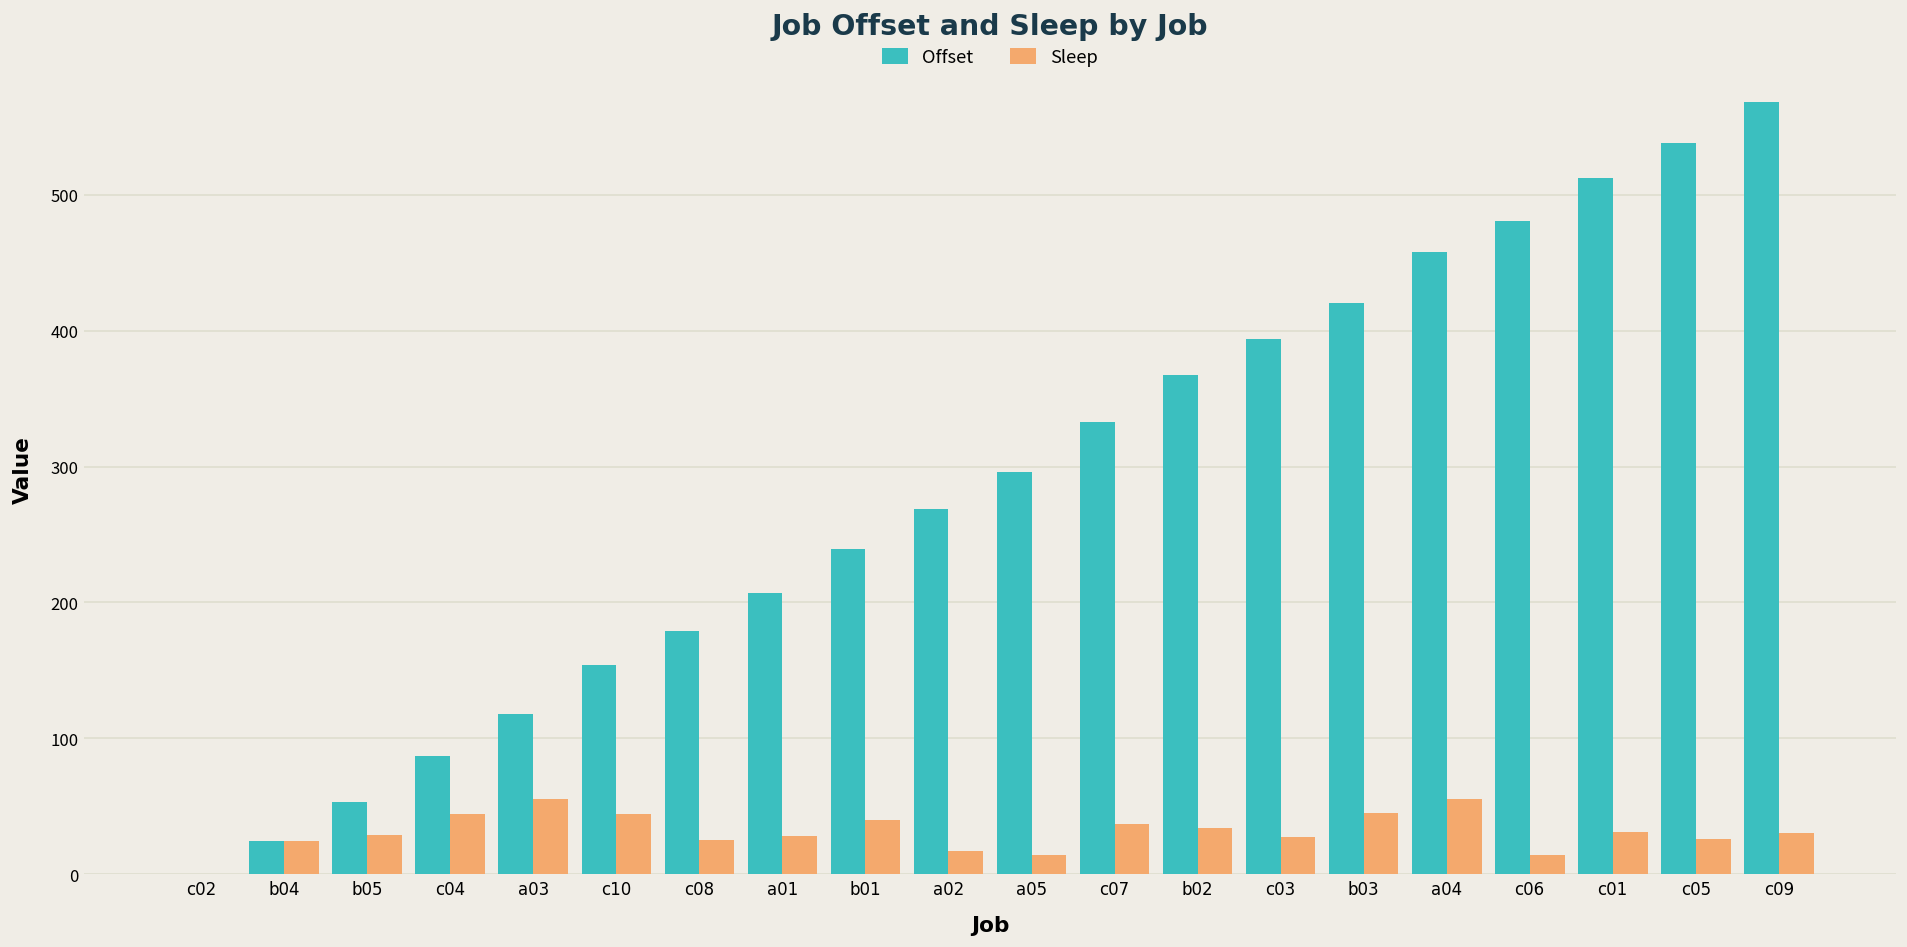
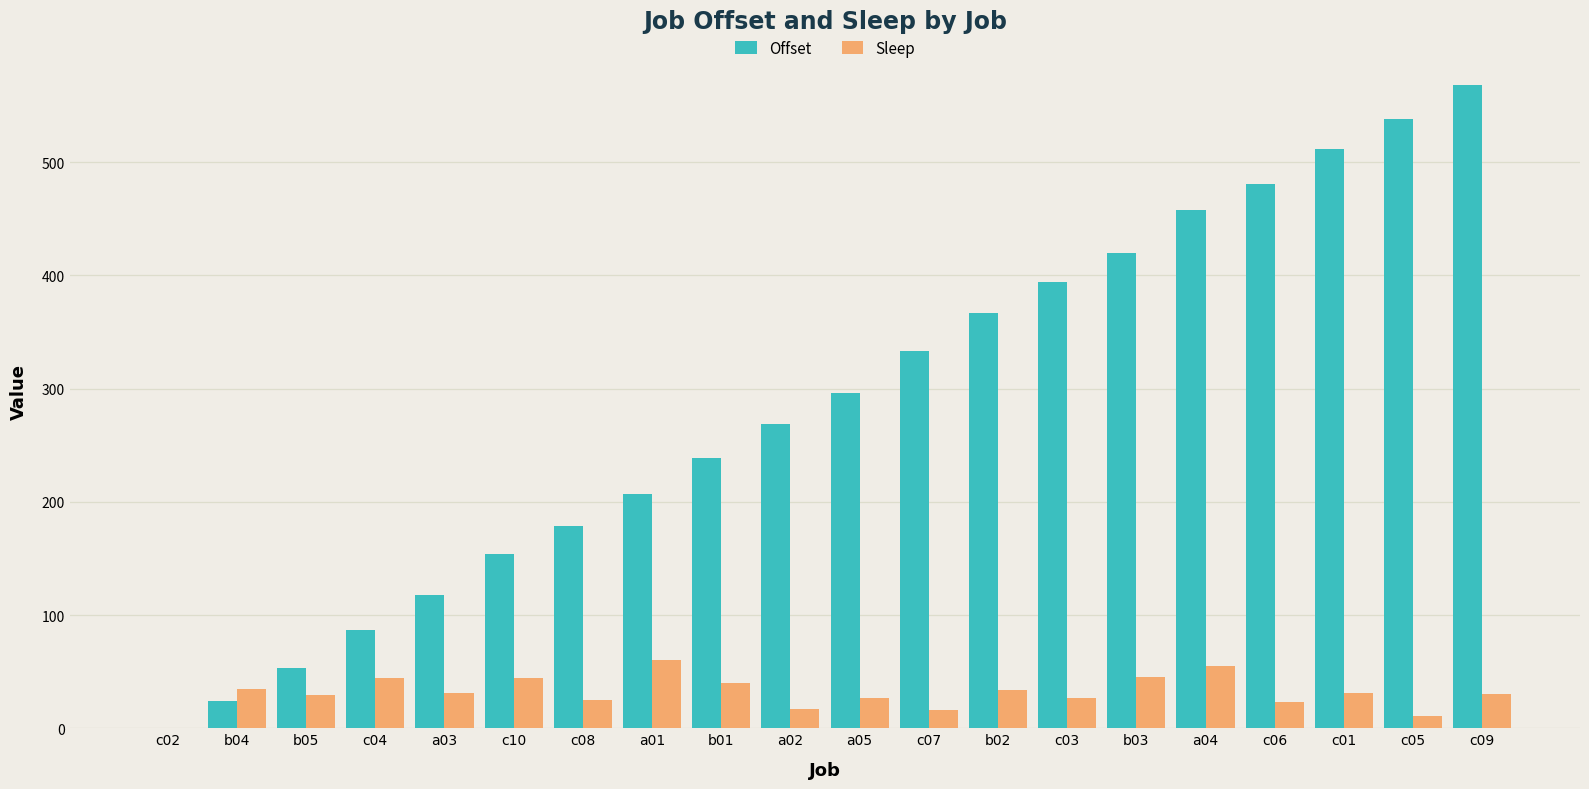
Sleep, b04: 24 -> 35
Sleep, a03: 55 -> 31
Sleep, a01: 28 -> 60
Sleep, a05: 14 -> 27
Sleep, c07: 37 -> 16
Sleep, c06: 14 -> 23
Sleep, c05: 26 -> 11
